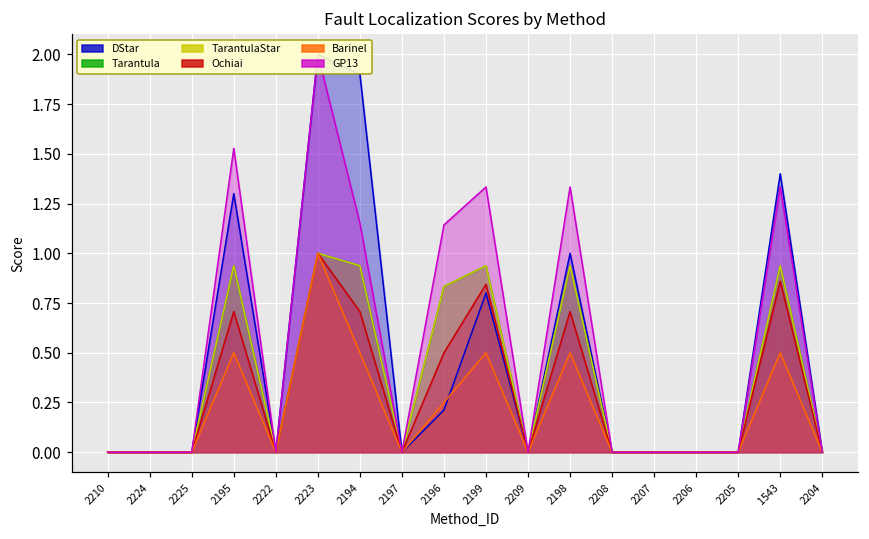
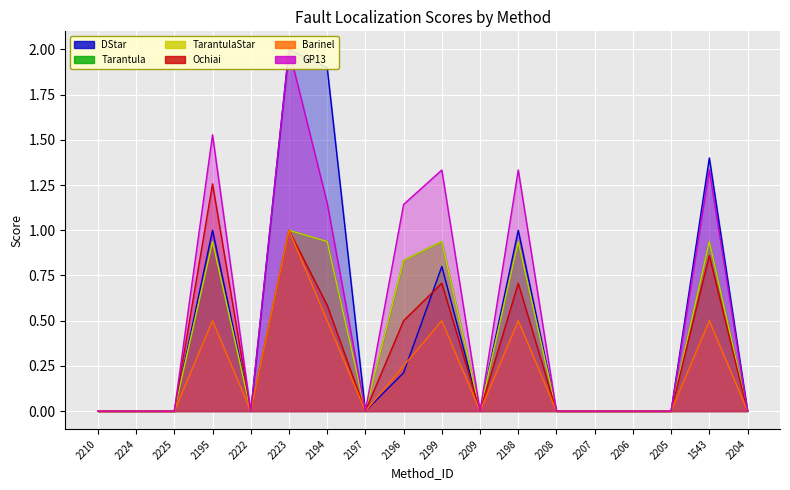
DStar, 2195: 1.3 -> 1.0
Ochiai, 2195: 0.71 -> 1.26
Ochiai, 2194: 0.71 -> 0.59
Ochiai, 2199: 0.84 -> 0.71
